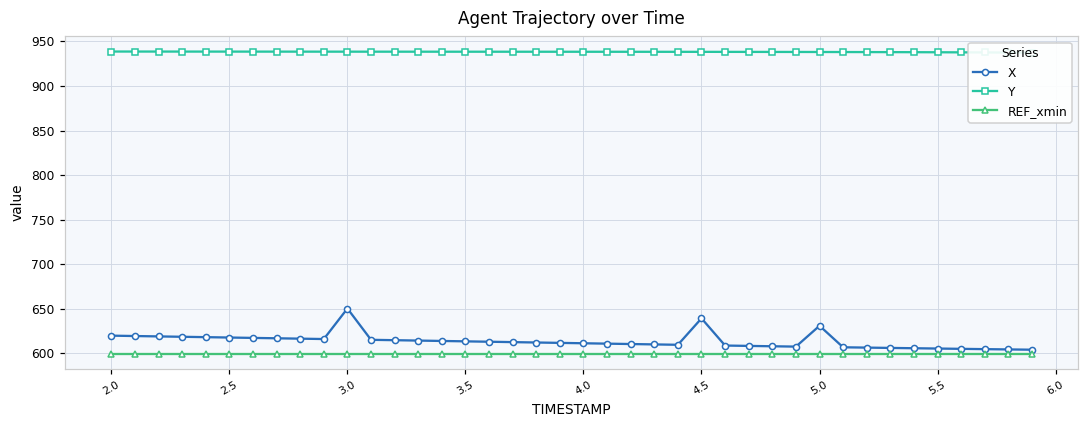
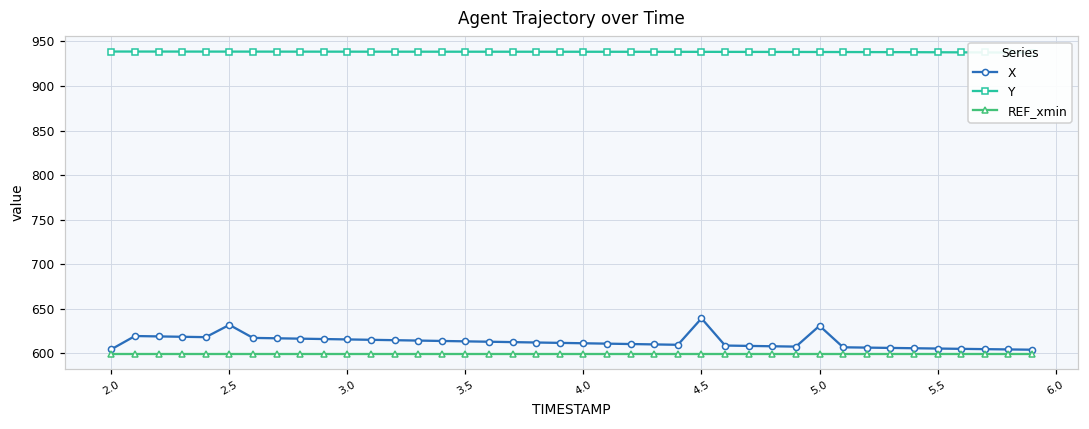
X, 2.0: 620 -> 600
X, 2.5: 620 -> 630
X, 3.0: 650 -> 620
